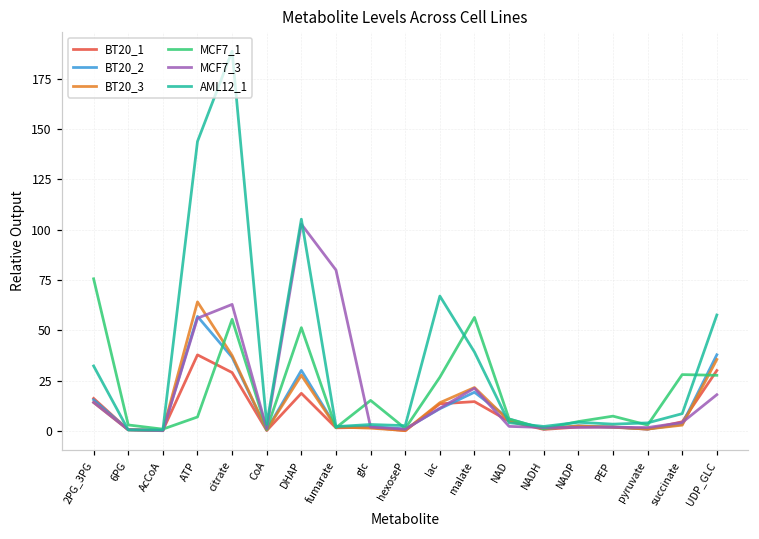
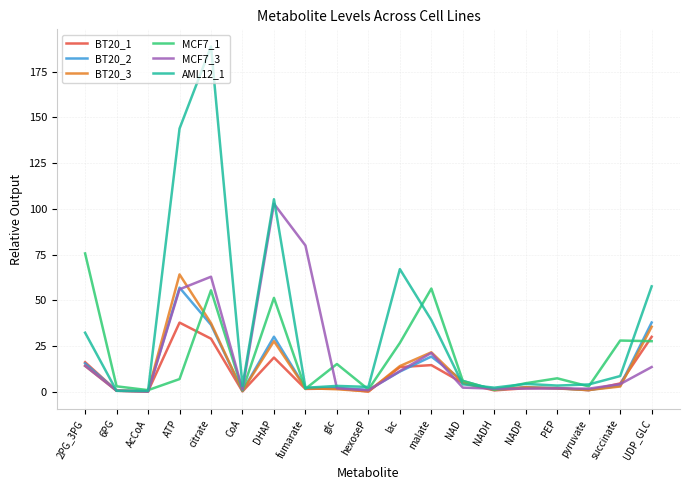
MCF7_3, UDP_GLC: 18 -> 13
